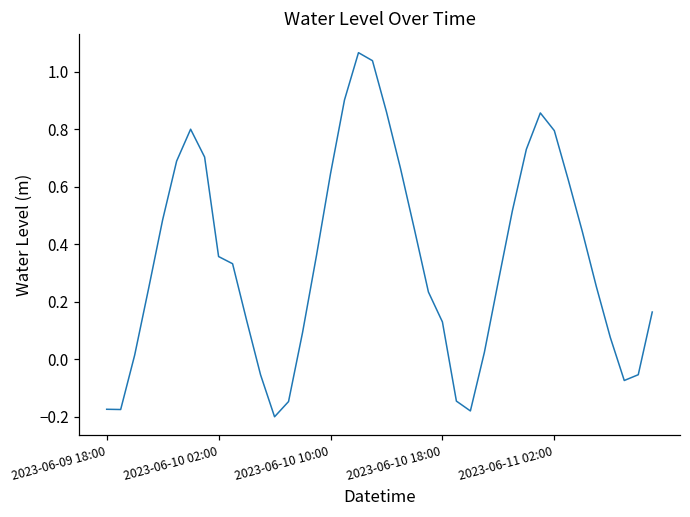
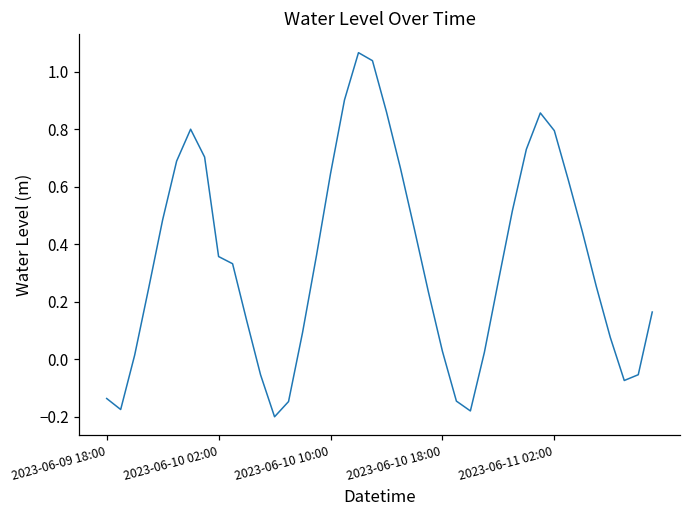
2023-06-09 18:00: -0.17 -> -0.14
2023-06-10 18:00: 0.13 -> 0.03
